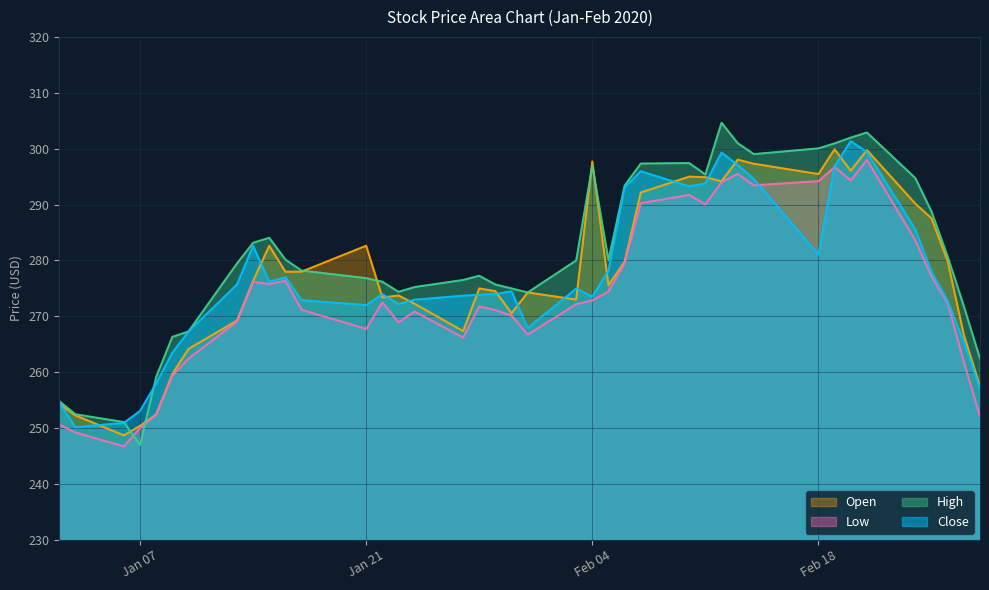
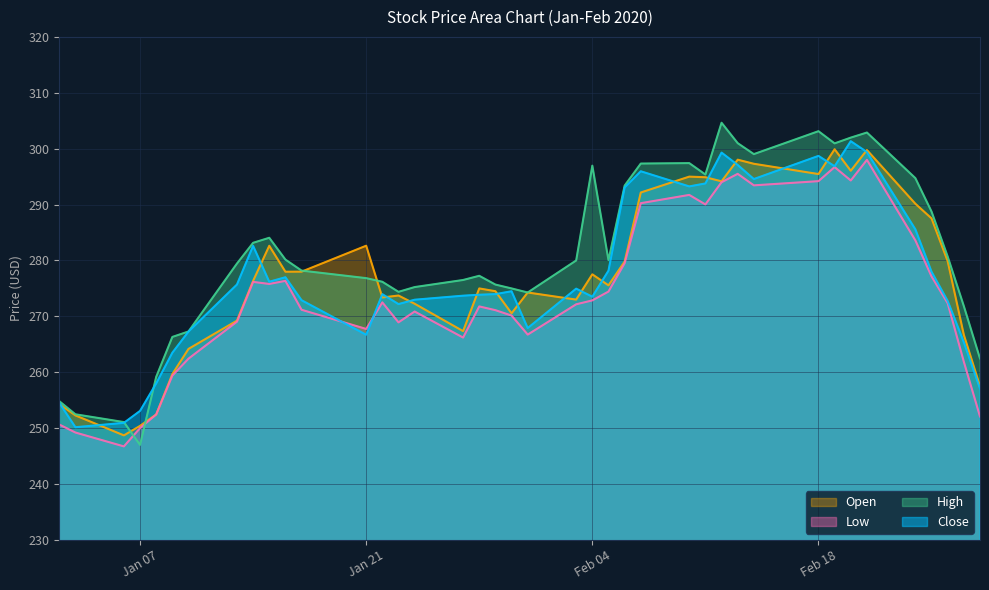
Close, Jan 21: 272 -> 267
Open, Feb 04: 298 -> 278
High, Feb 18: 300 -> 303
Close, Feb 18: 281 -> 299
